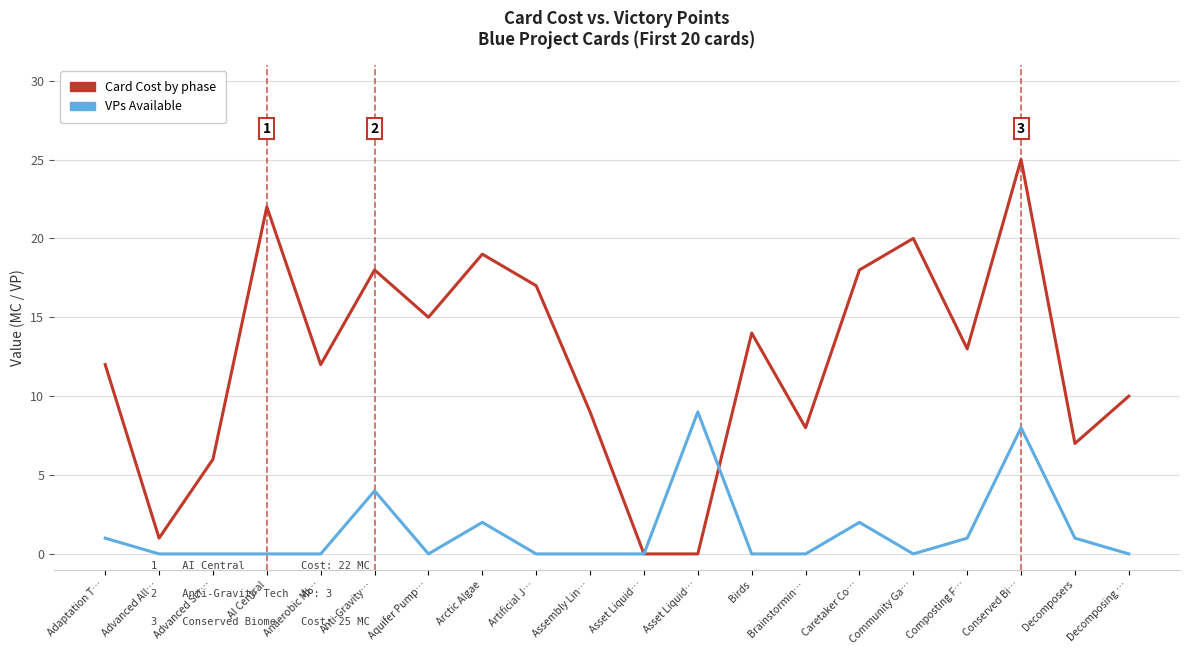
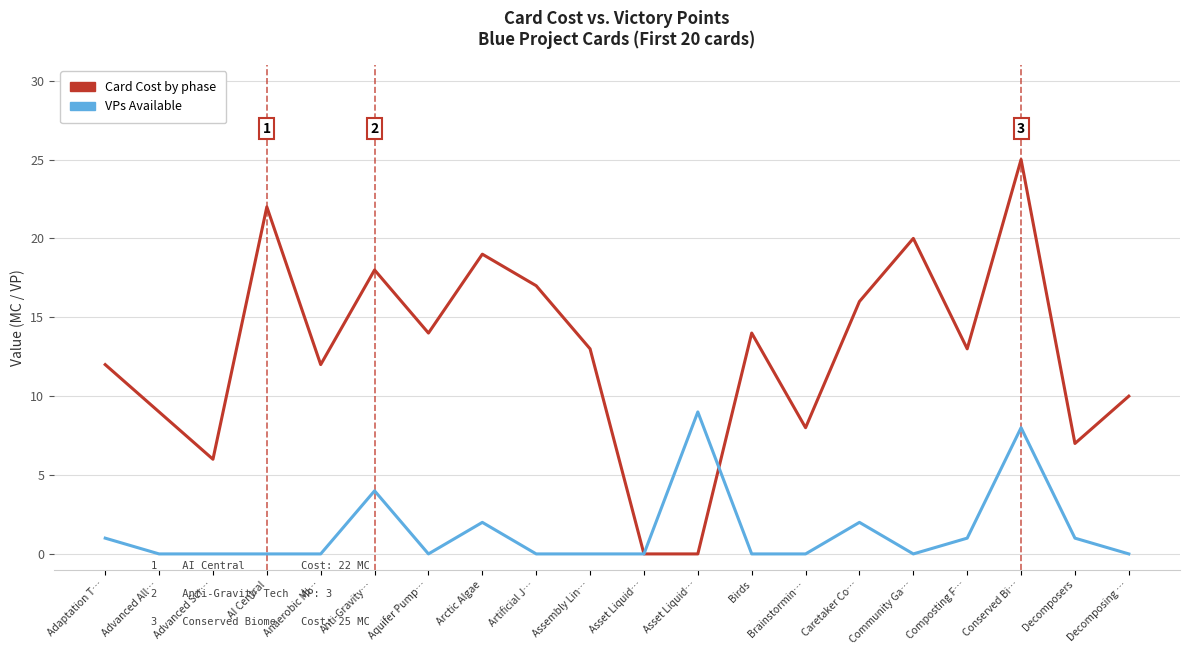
Card Cost by phase, Advanced All…: 1 -> 9
Card Cost by phase, Aquifer Pump…: 15 -> 14
Card Cost by phase, Assembly Lin…: 9 -> 13
Card Cost by phase, Caretaker Co…: 18 -> 16
